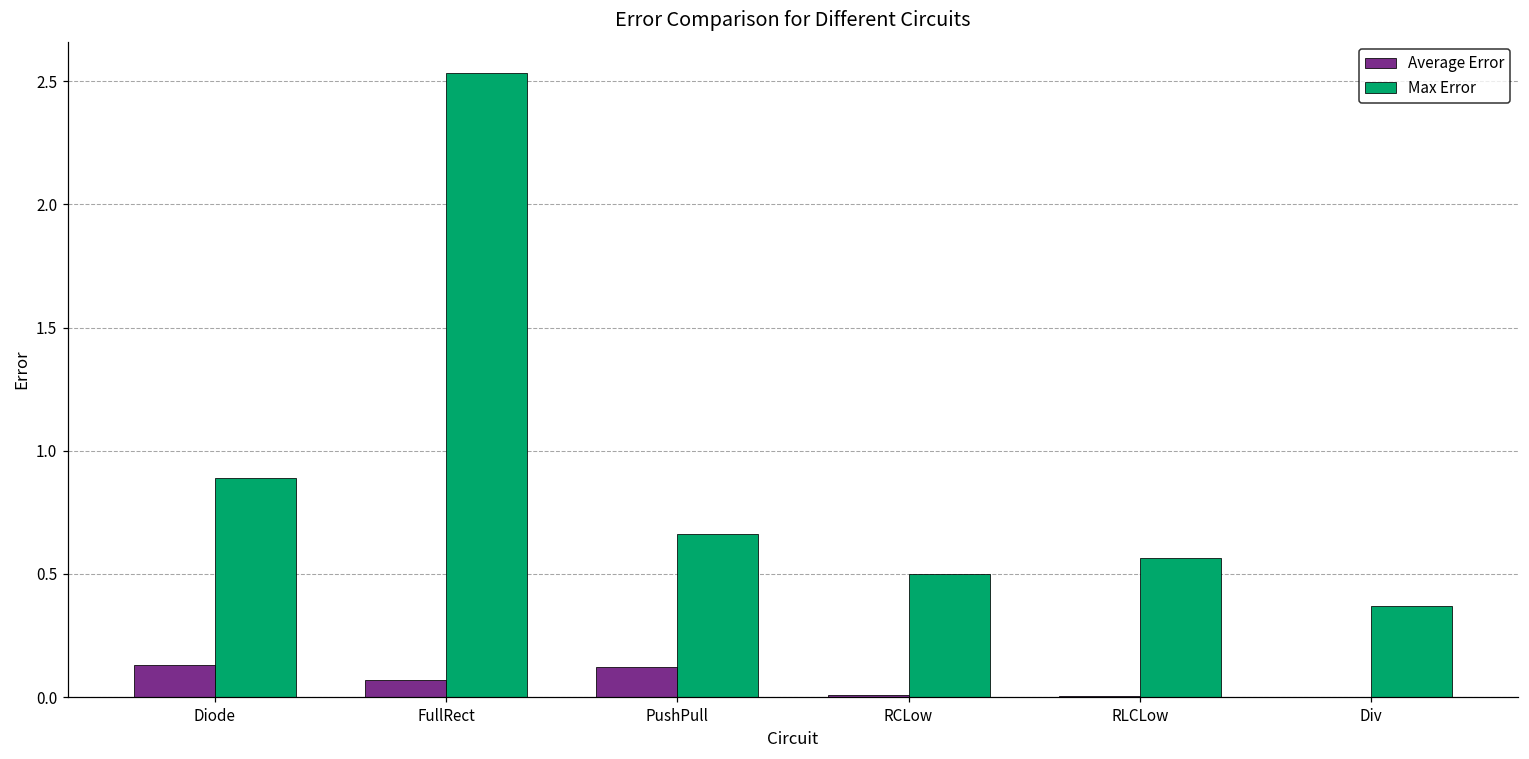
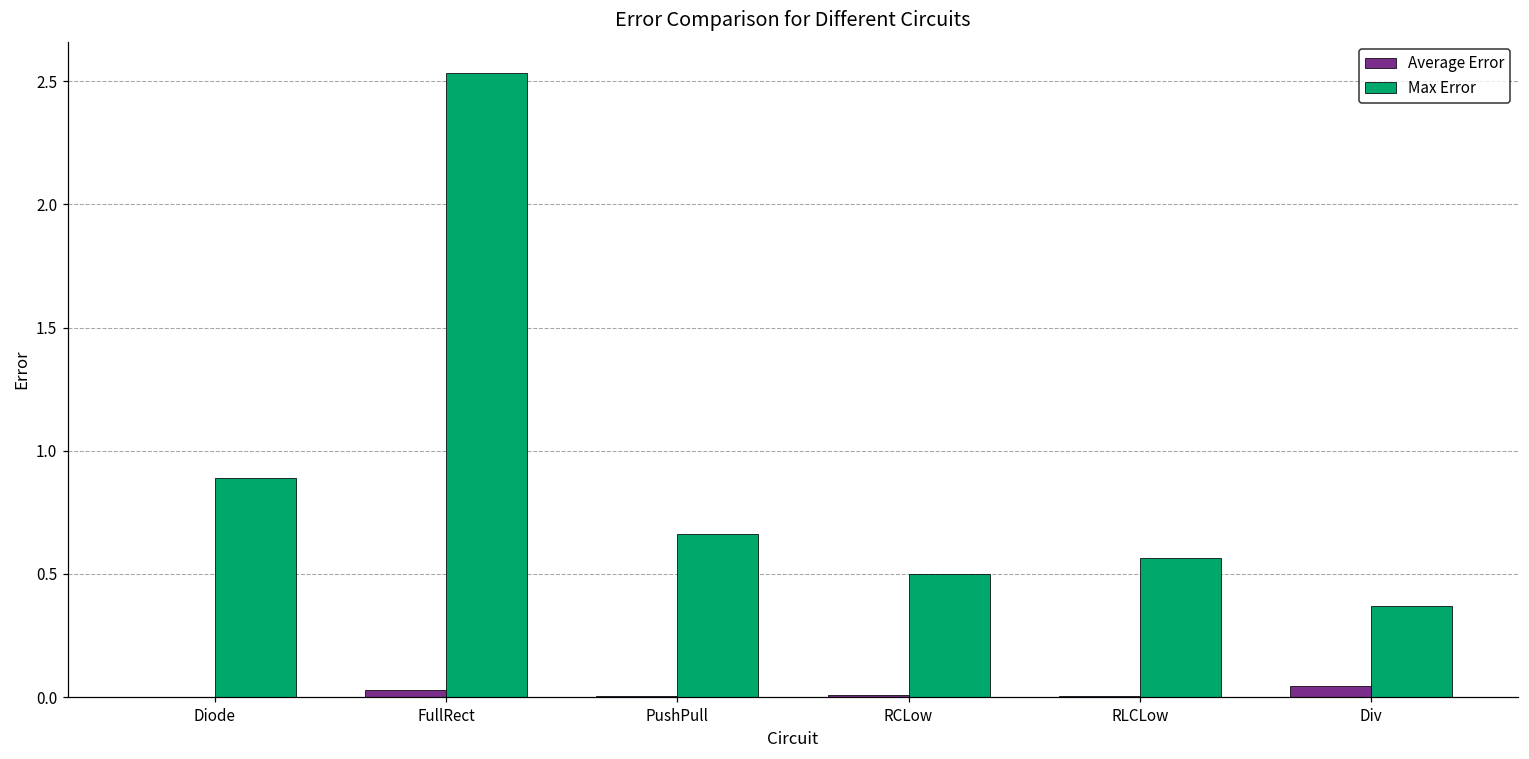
Average Error, Diode: 0.13 -> 0.00
Average Error, FullRect: 0.07 -> 0.03
Average Error, PushPull: 0.12 -> 0.01
Average Error, Div: 0.00 -> 0.05
